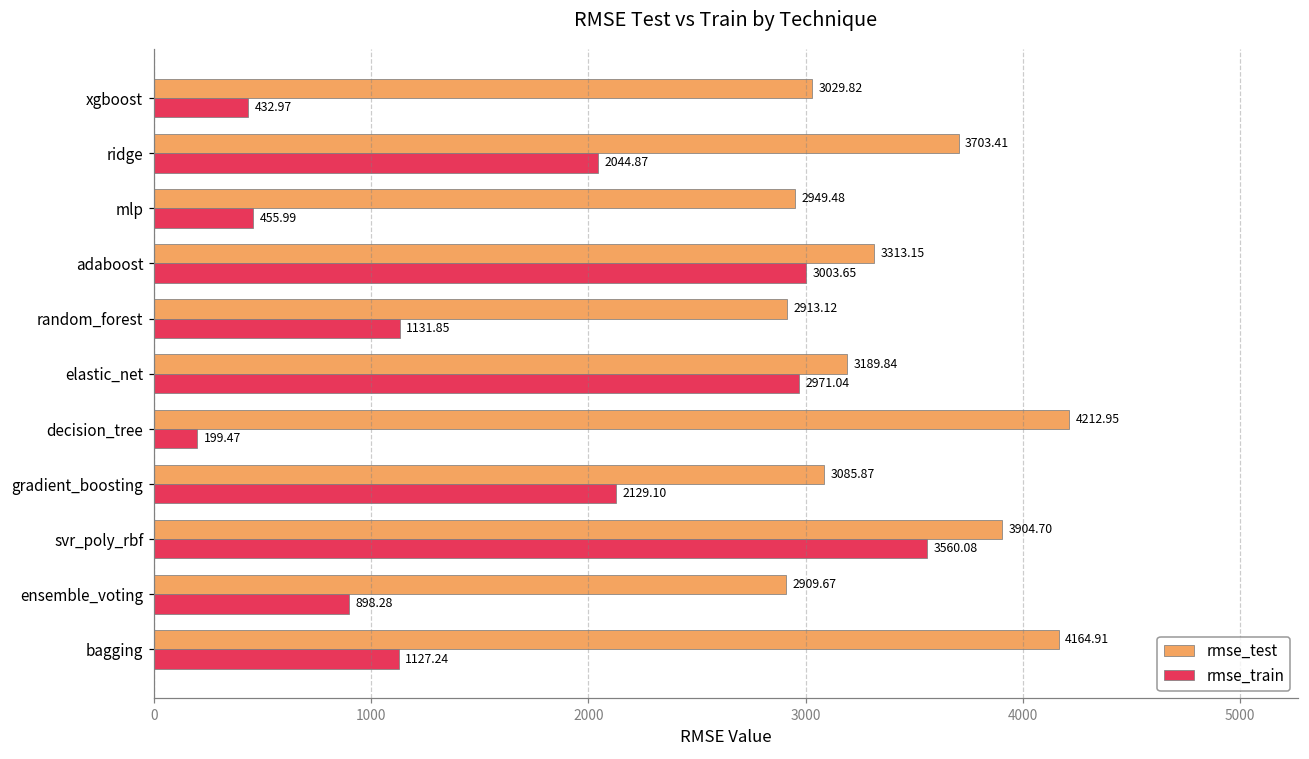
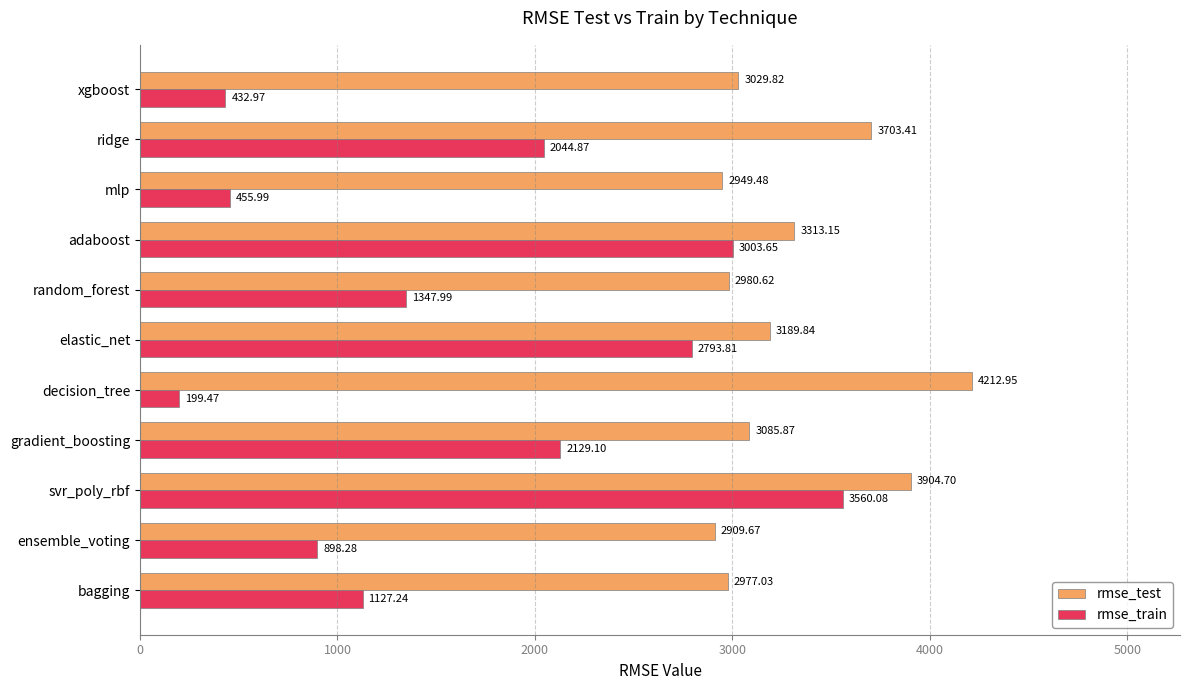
rmse_test, random_forest: 2913.12 -> 2980.62
rmse_train, random_forest: 1131.85 -> 1347.99
rmse_train, elastic_net: 2971.04 -> 2793.81
rmse_test, bagging: 4164.91 -> 2977.03
